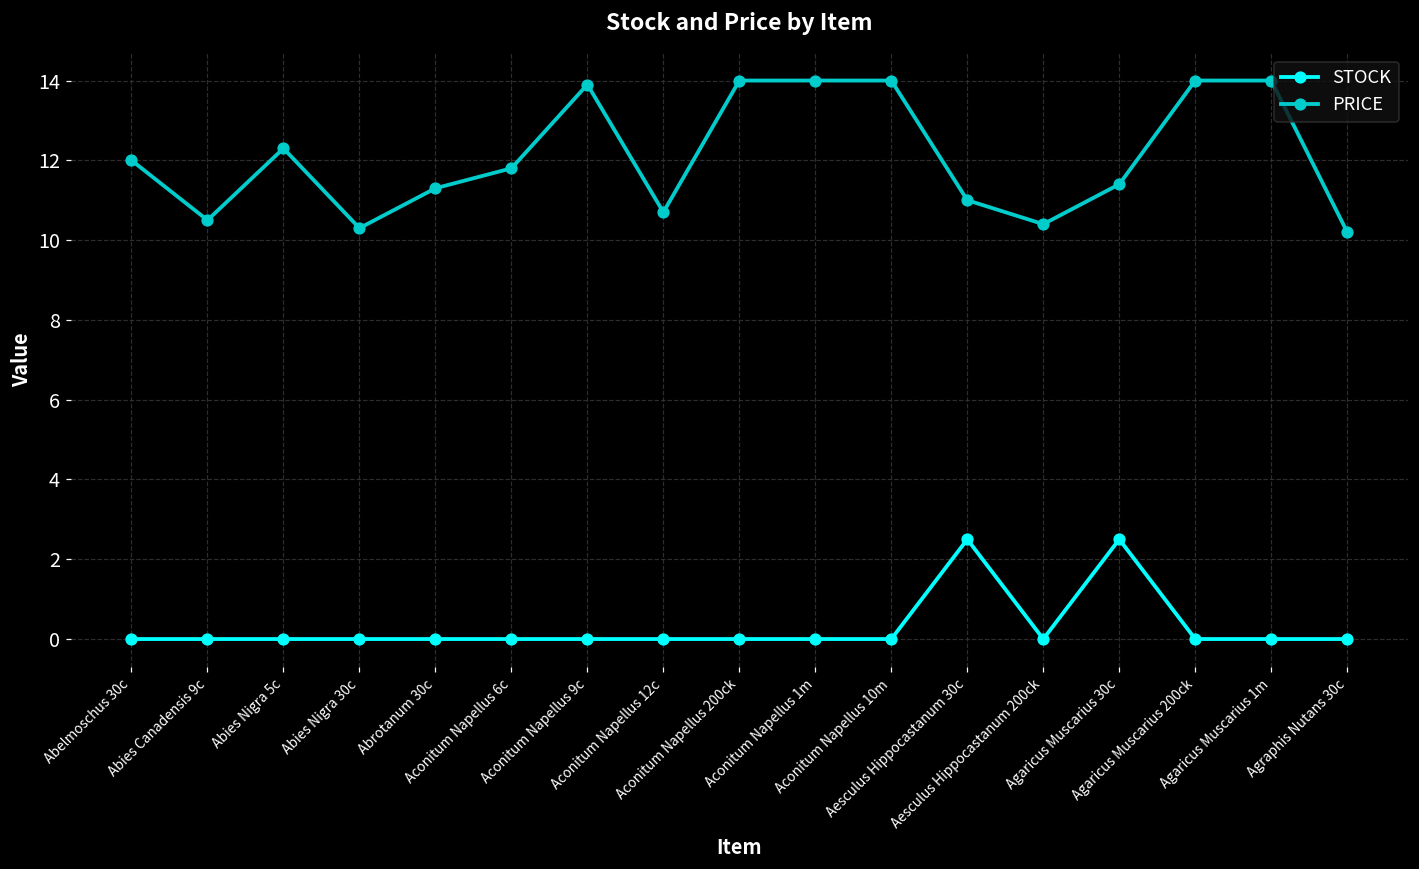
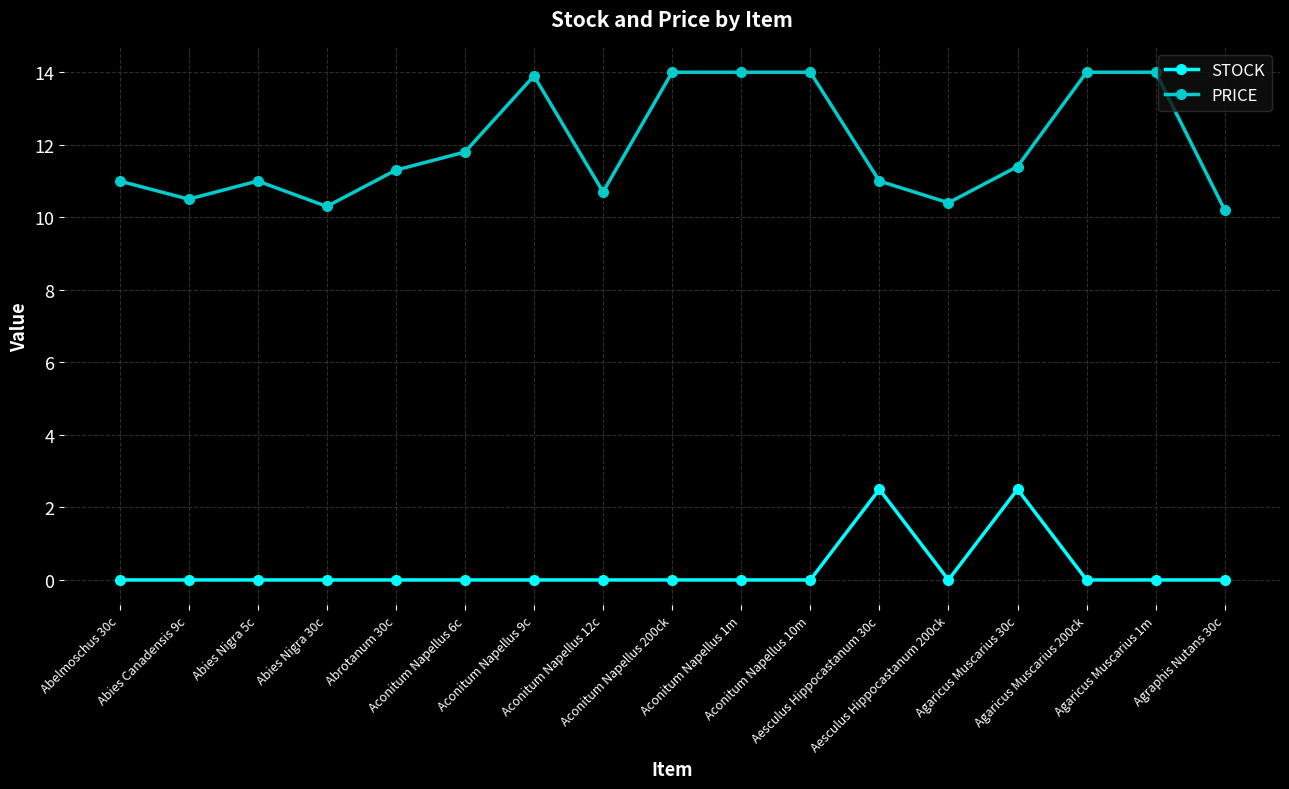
PRICE, Abelmoschus 30c: 12 -> 11
PRICE, Abies Nigra 5c: 12.3 -> 11.0
